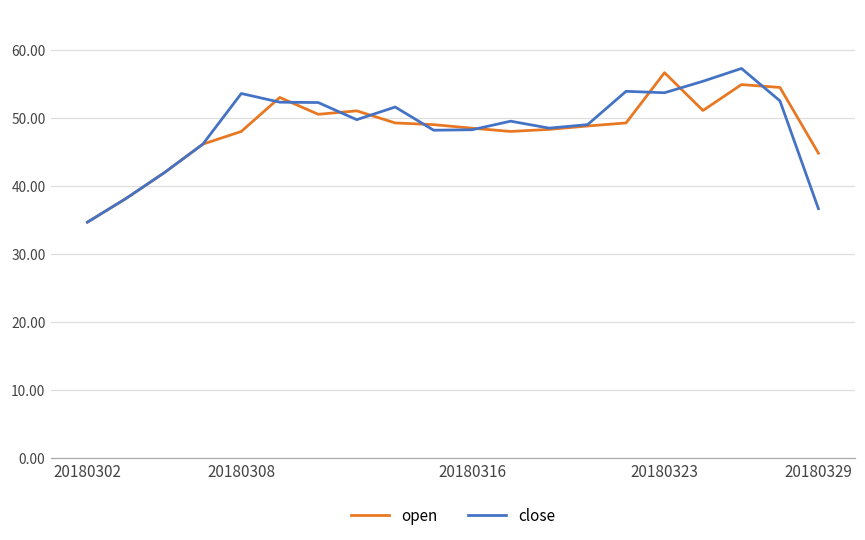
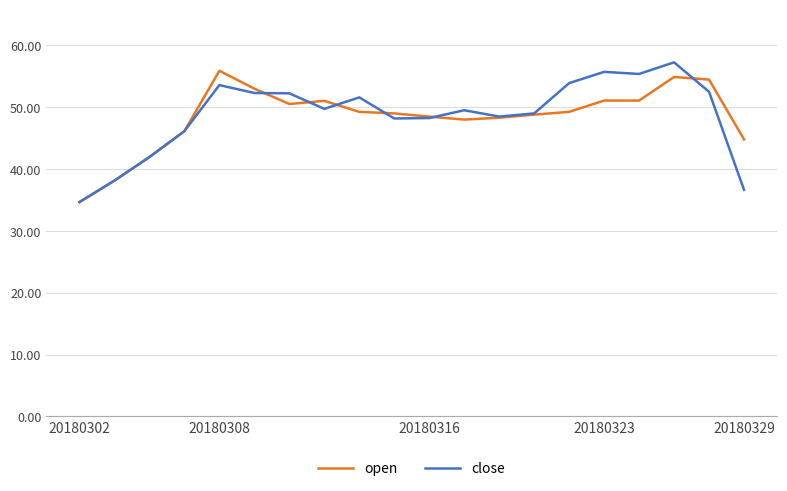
open, 20180308: 48 -> 56
open, 20180323: 57 -> 51
close, 20180323: 54 -> 56
